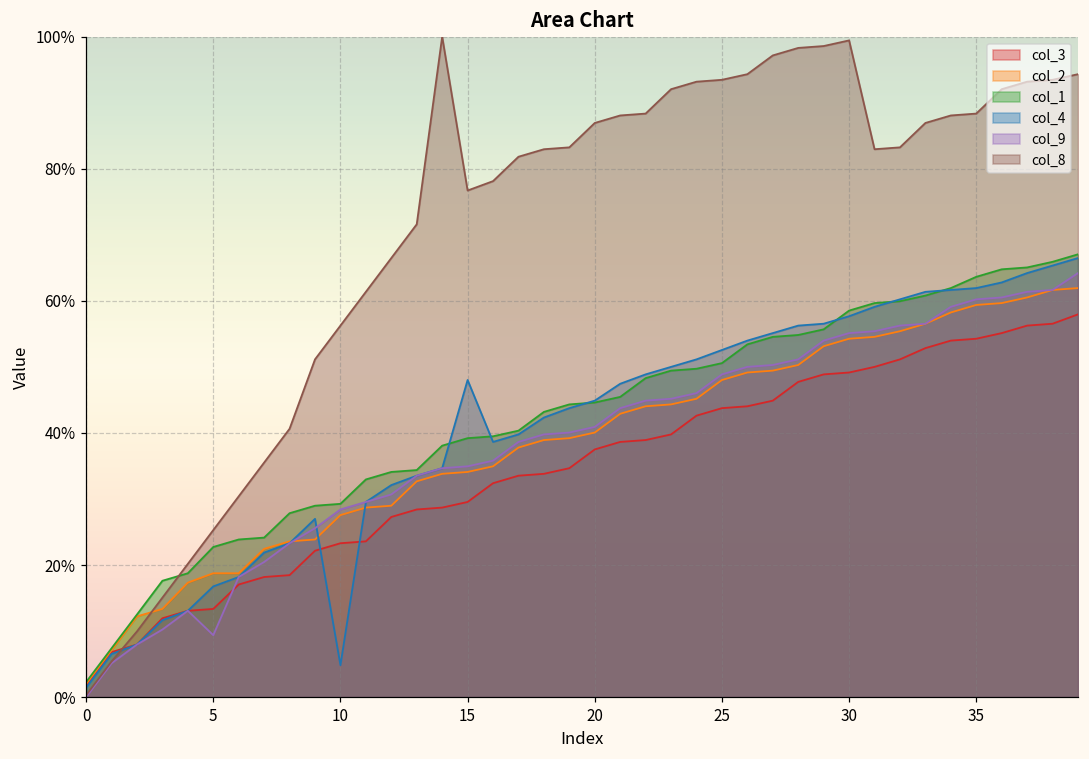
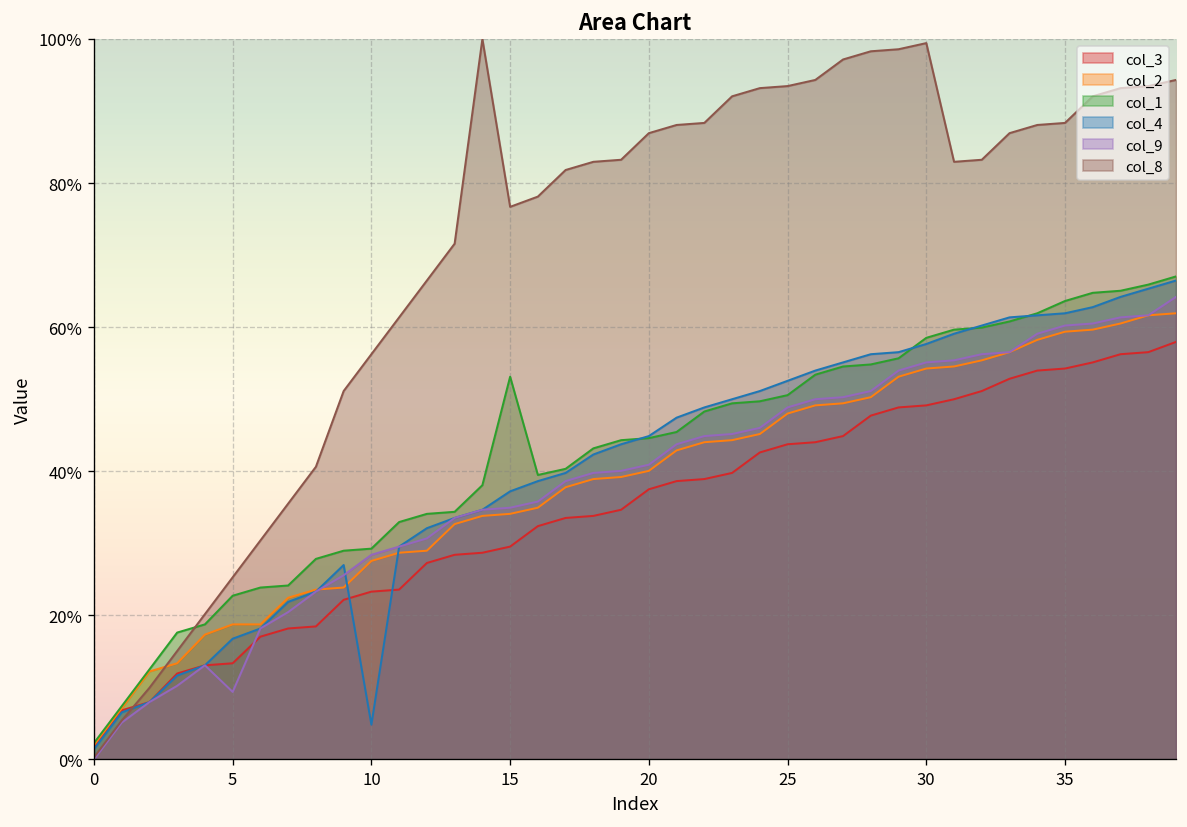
col_1, 15: 39% -> 53%
col_4, 15: 48% -> 37%
